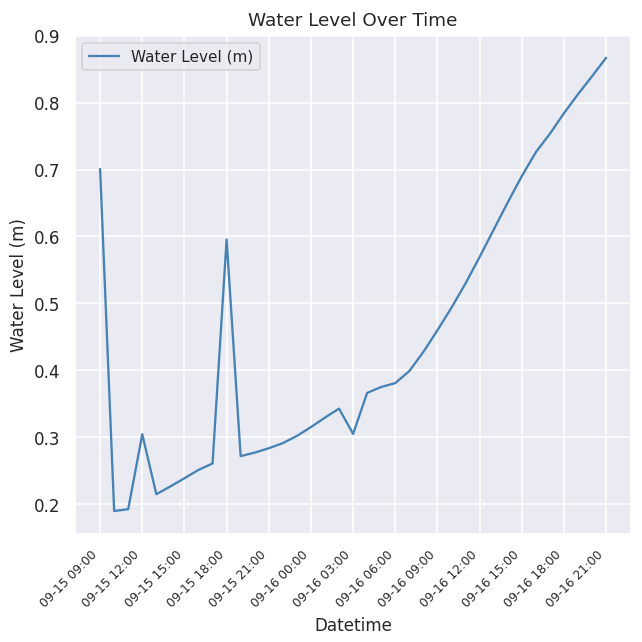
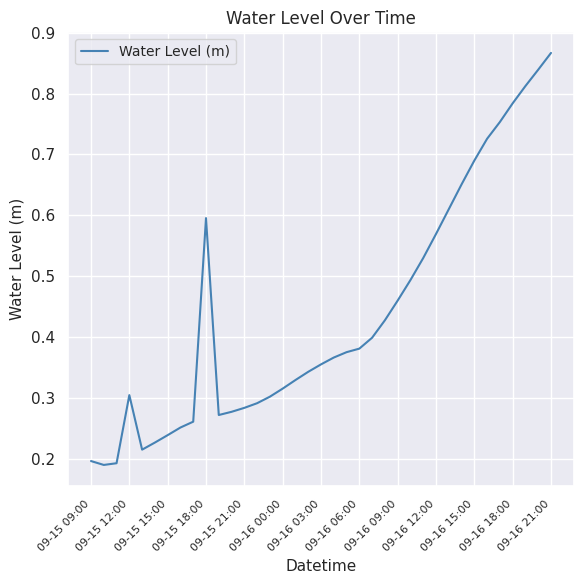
09-15 09:00: 0.70 -> 0.20
09-16 03:00: 0.31 -> 0.36
